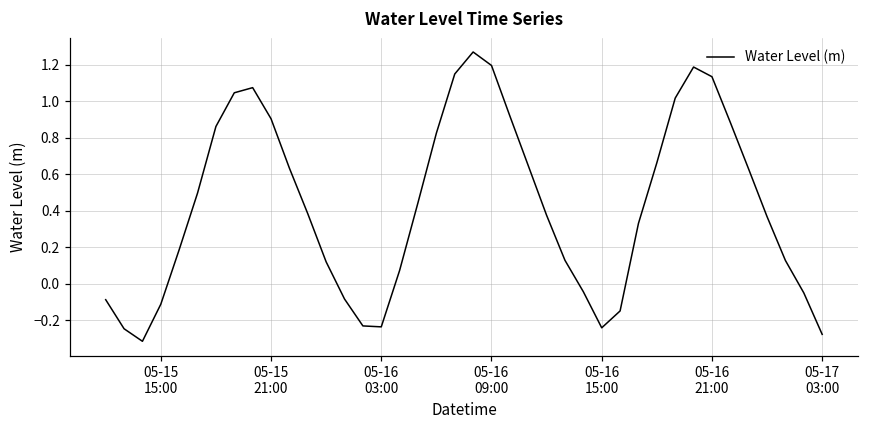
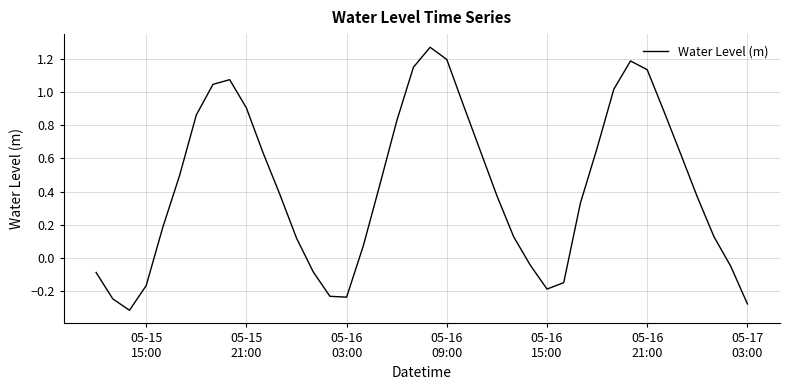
05-15 15:00: -0.11 -> -0.17
05-16 15:00: -0.24 -> -0.19
